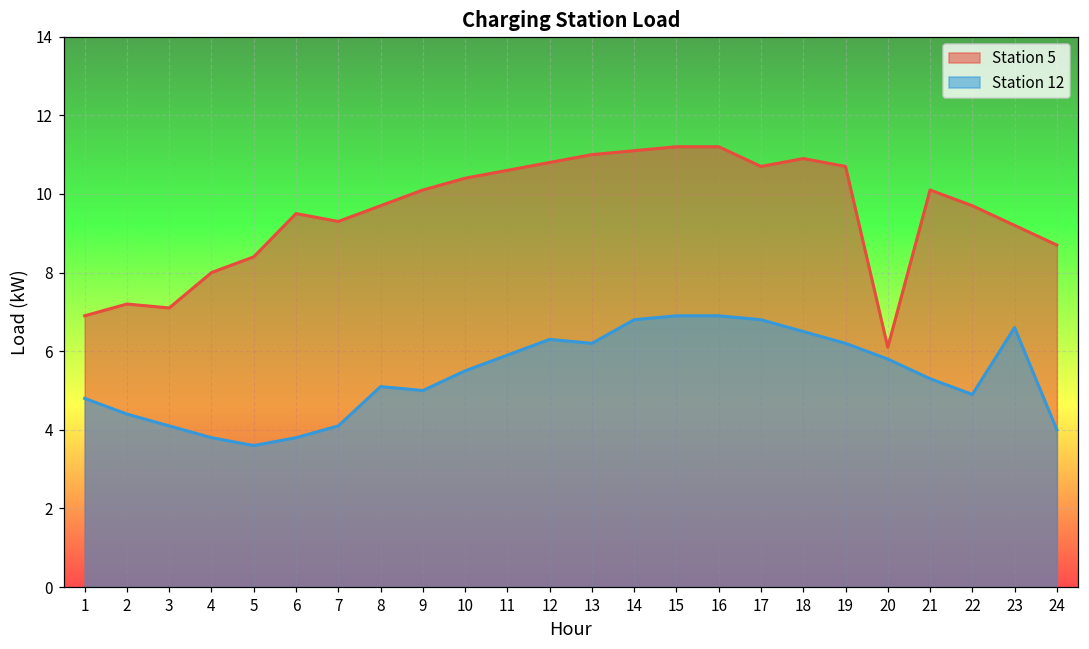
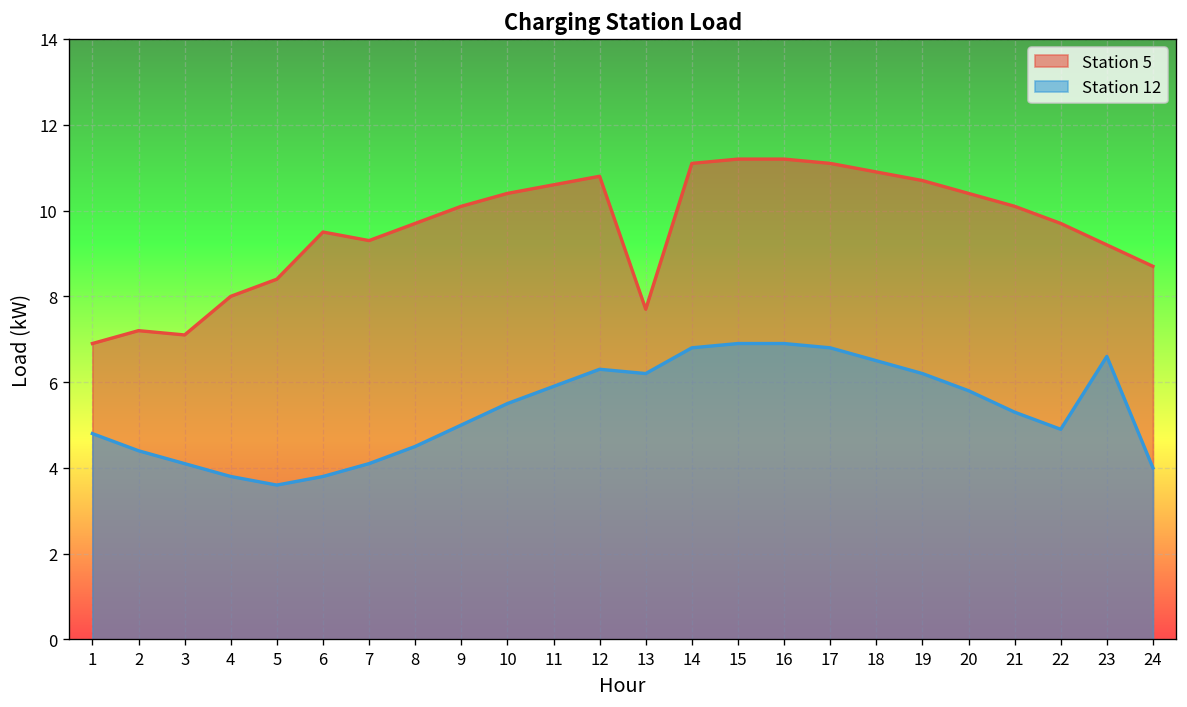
Station 12, 8: 5.1 -> 4.5
Station 5, 13: 11.0 -> 7.7
Station 5, 17: 10.7 -> 11.1
Station 5, 20: 6.1 -> 10.4
